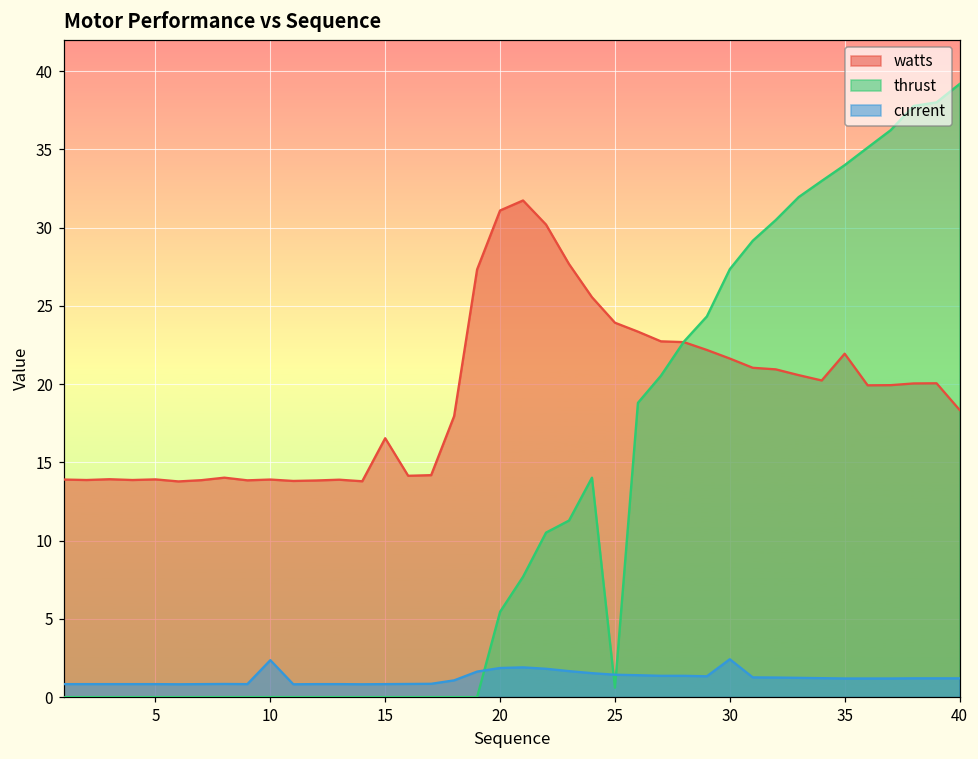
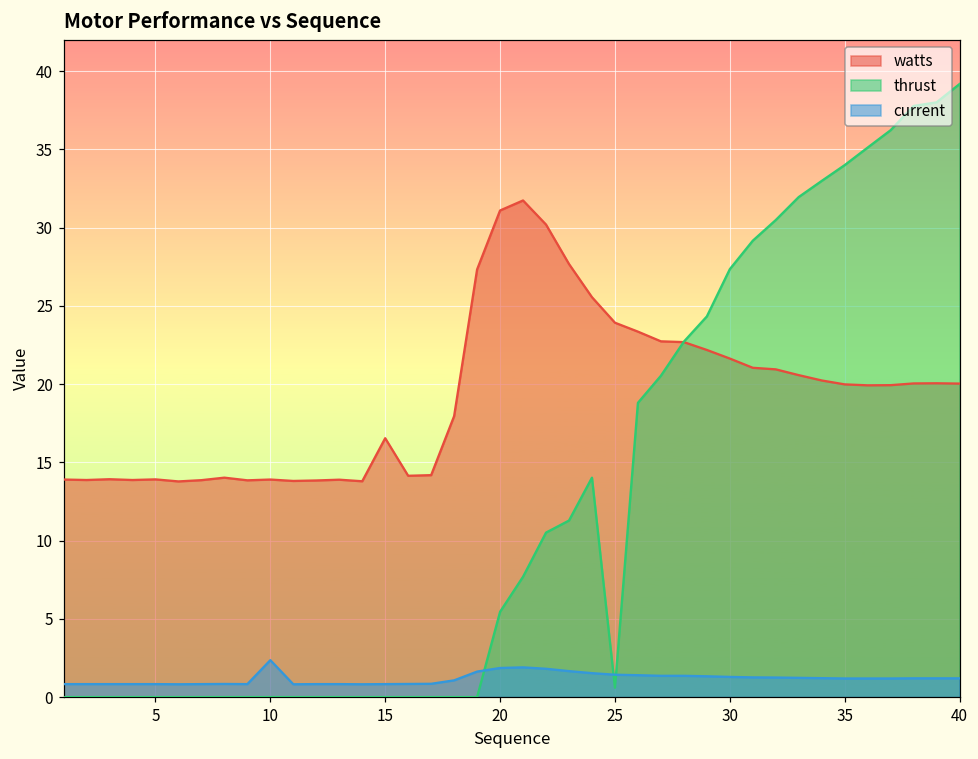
current, 30: 2.4 -> 1.3
watts, 35: 21.9 -> 20.0
watts, 40: 18.4 -> 20.0
